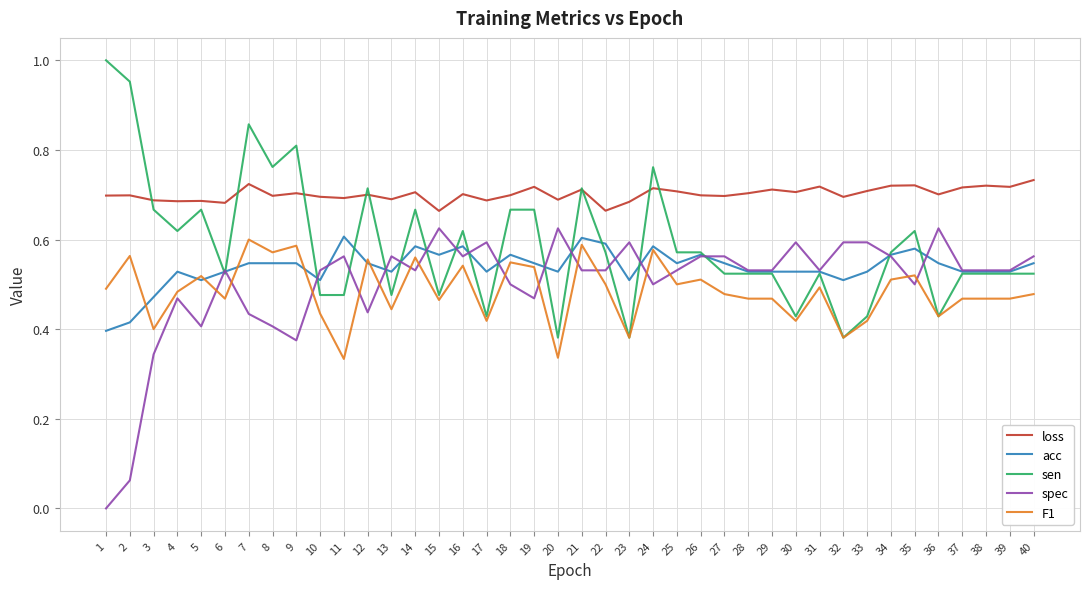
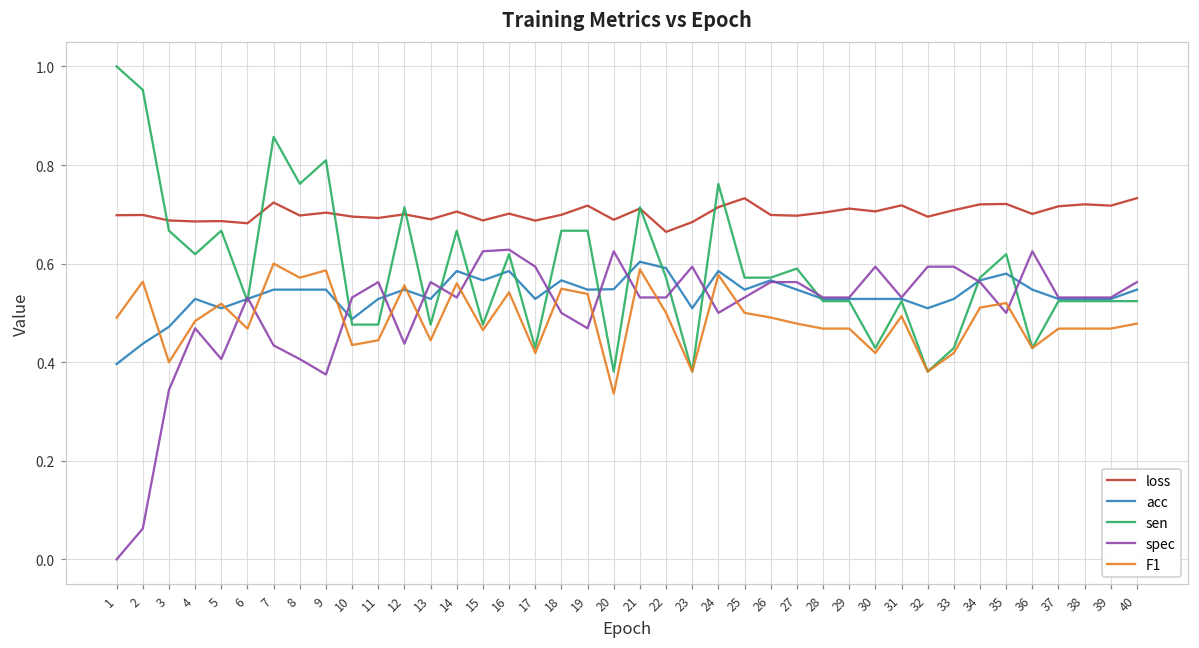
acc, 2: 0.42 -> 0.44
acc, 10: 0.51 -> 0.49
acc, 11: 0.61 -> 0.53
F1, 11: 0.33 -> 0.44
loss, 15: 0.66 -> 0.69
spec, 16: 0.56 -> 0.63
acc, 20: 0.53 -> 0.55
loss, 25: 0.71 -> 0.73
F1, 26: 0.51 -> 0.49
sen, 27: 0.52 -> 0.59
